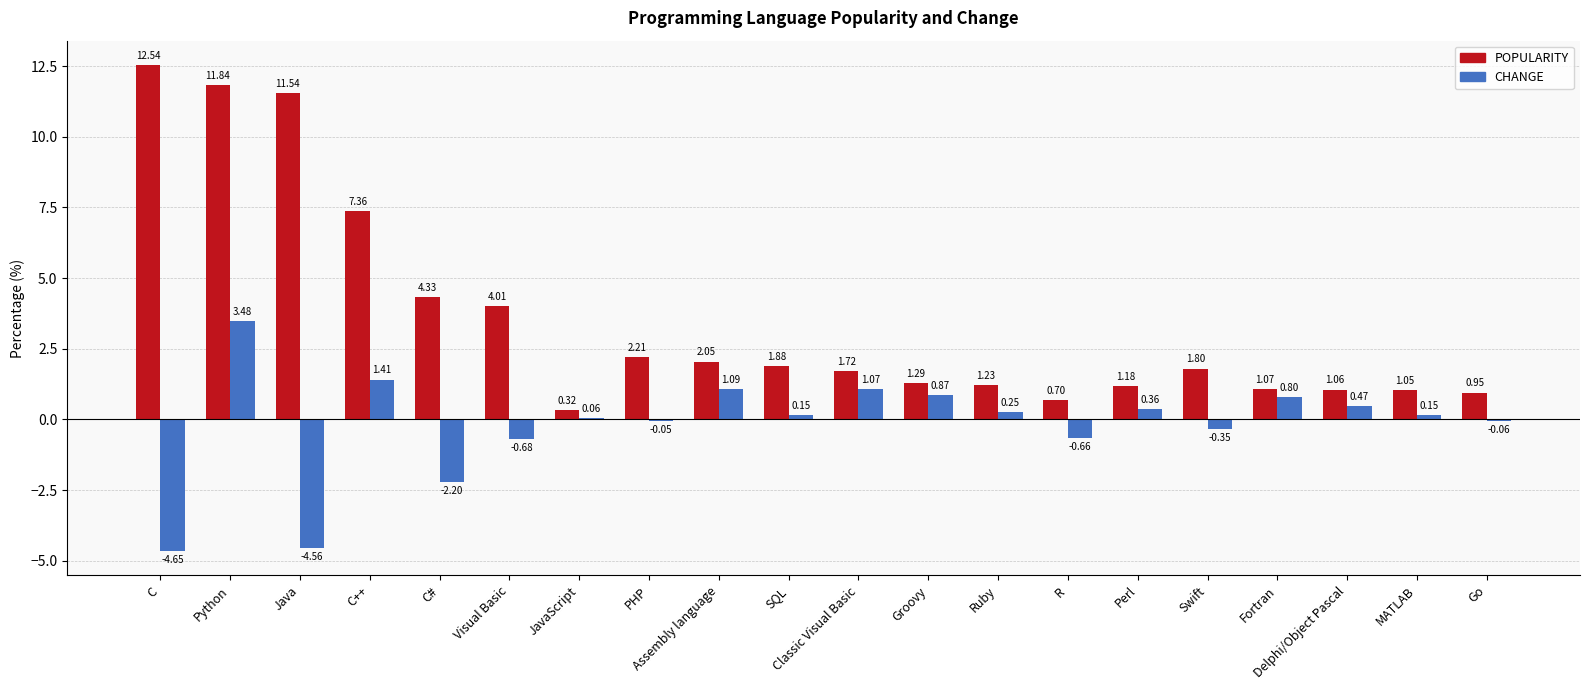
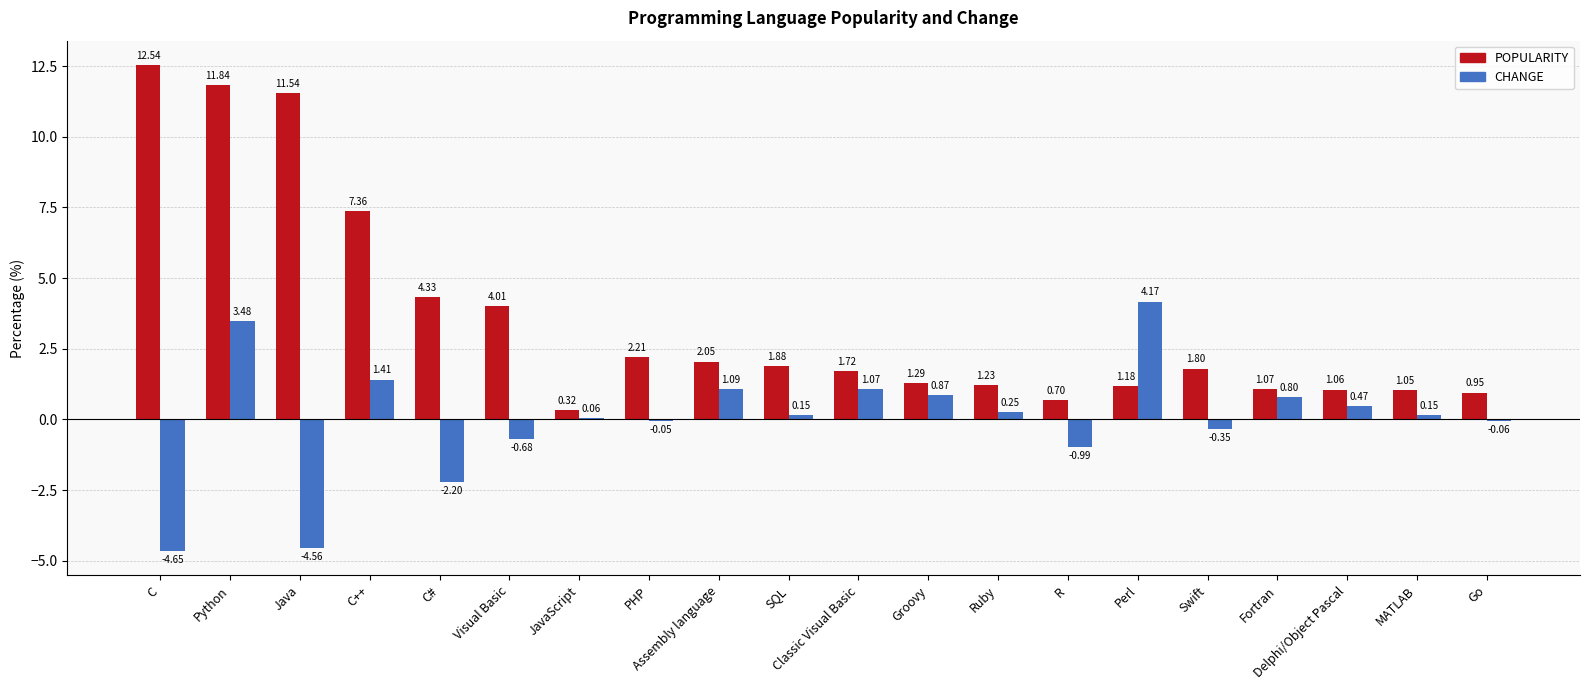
CHANGE, R: -0.66 -> -0.99
CHANGE, Perl: 0.36 -> 4.17
